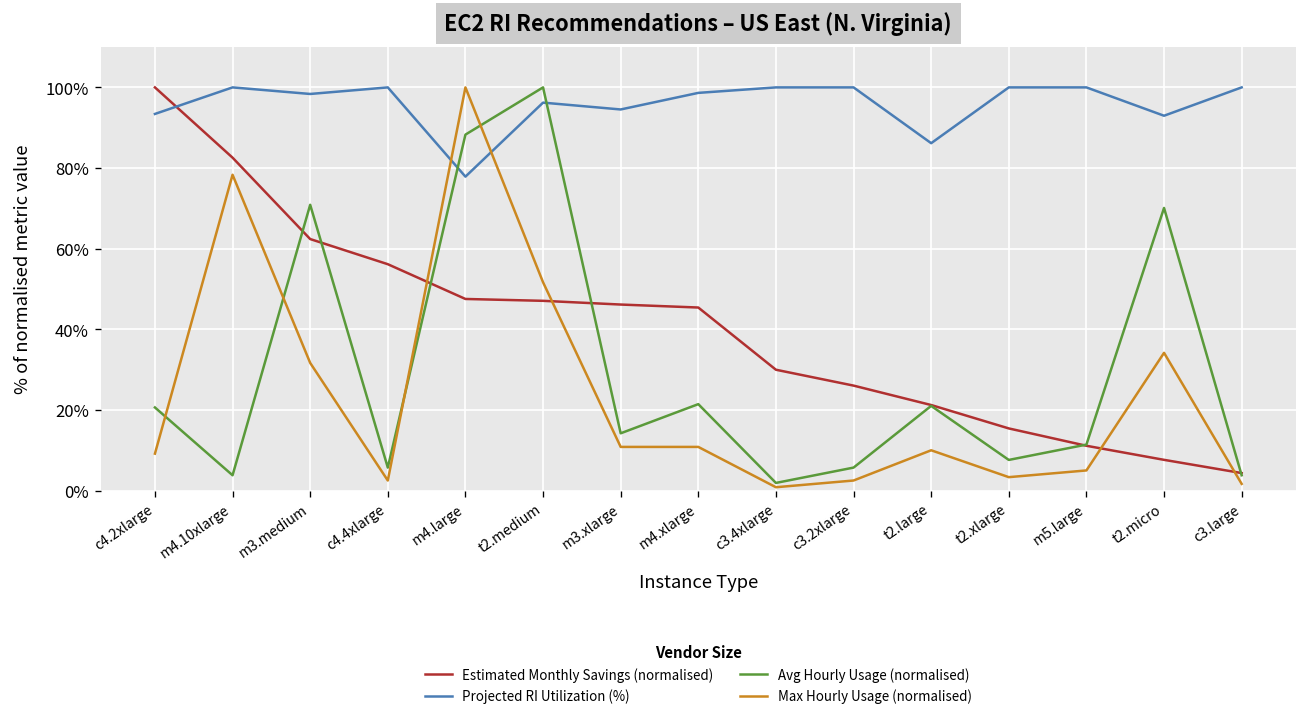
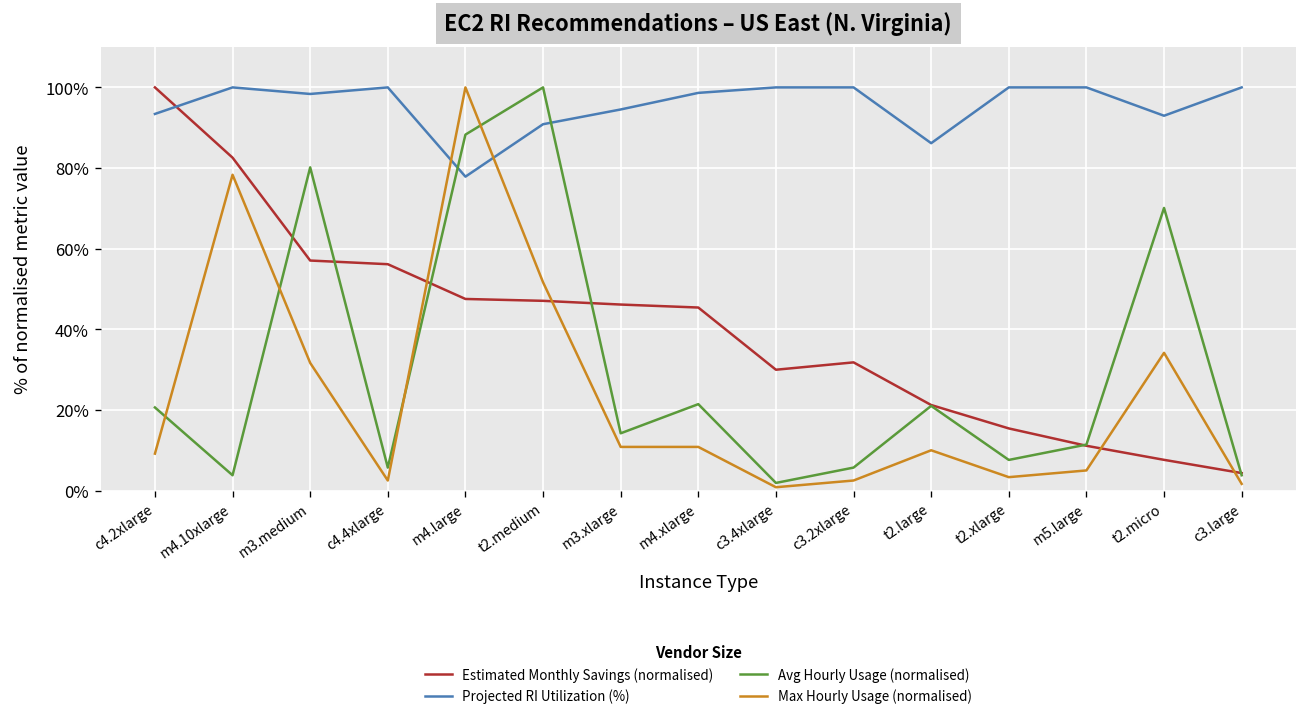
Estimated Monthly Savings (normalised), m3.medium: 62% -> 57%
Avg Hourly Usage (normalised), m3.medium: 71% -> 80%
Projected RI Utilization (%), t2.medium: 96% -> 91%
Estimated Monthly Savings (normalised), c3.2xlarge: 26% -> 32%
